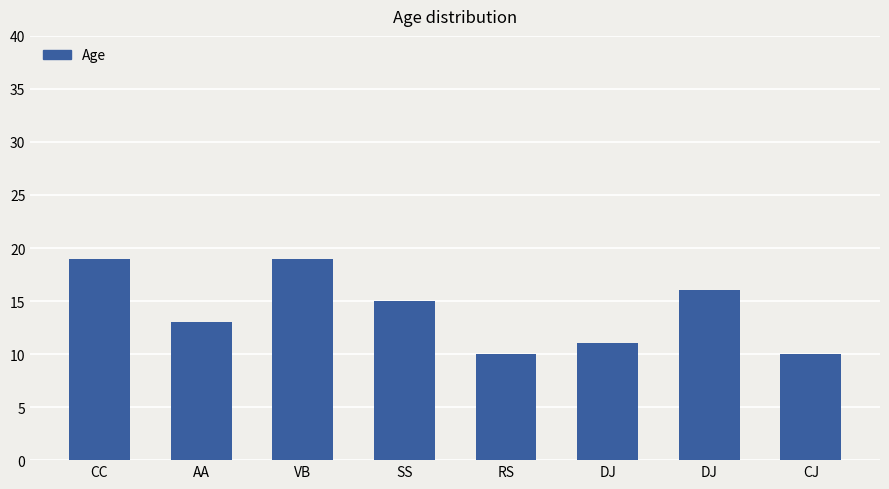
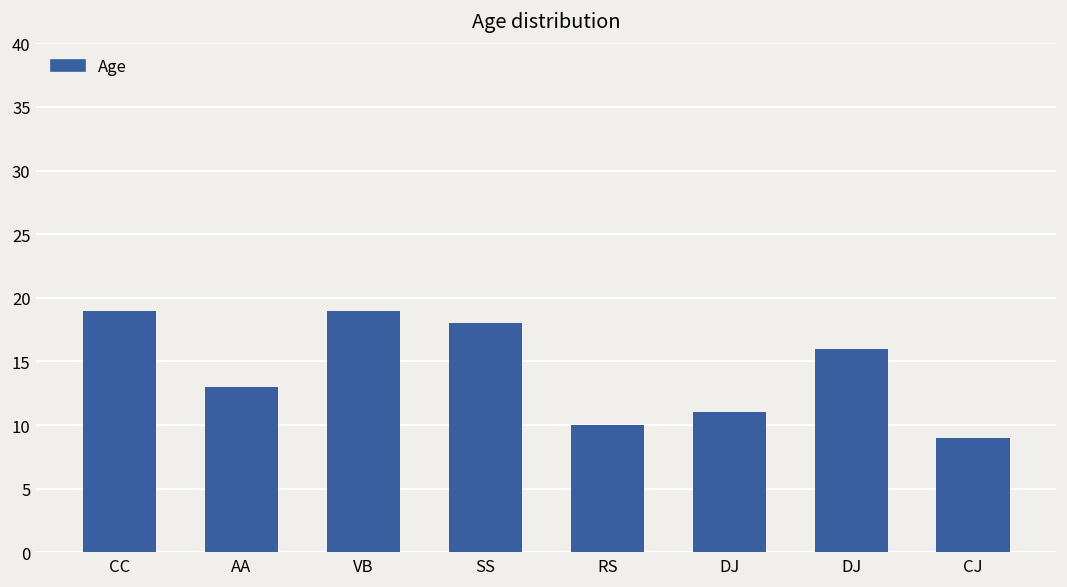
SS: 15 -> 18
CJ: 10 -> 9
